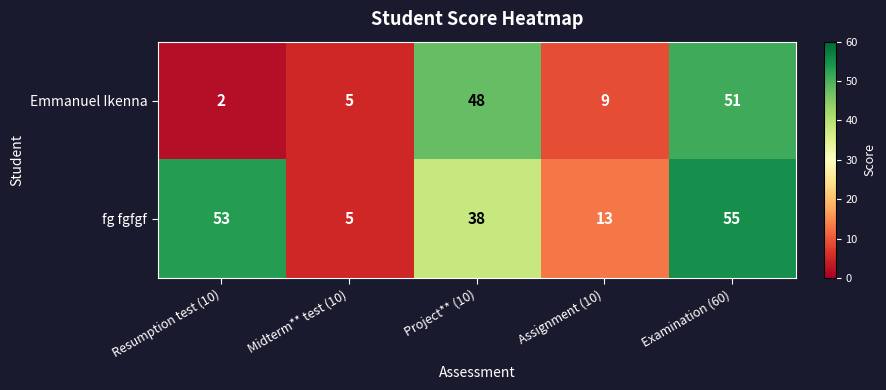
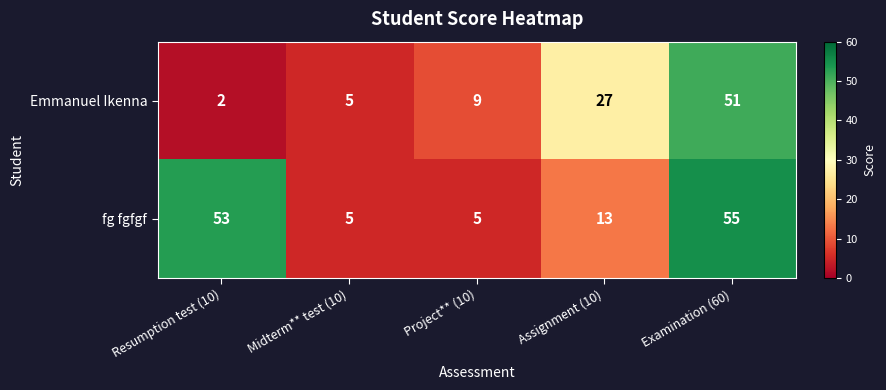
Emmanuel Ikenna, Project** (10): 48 -> 9
Emmanuel Ikenna, Assignment (10): 9 -> 27
fg fgfgf, Project** (10): 38 -> 5
